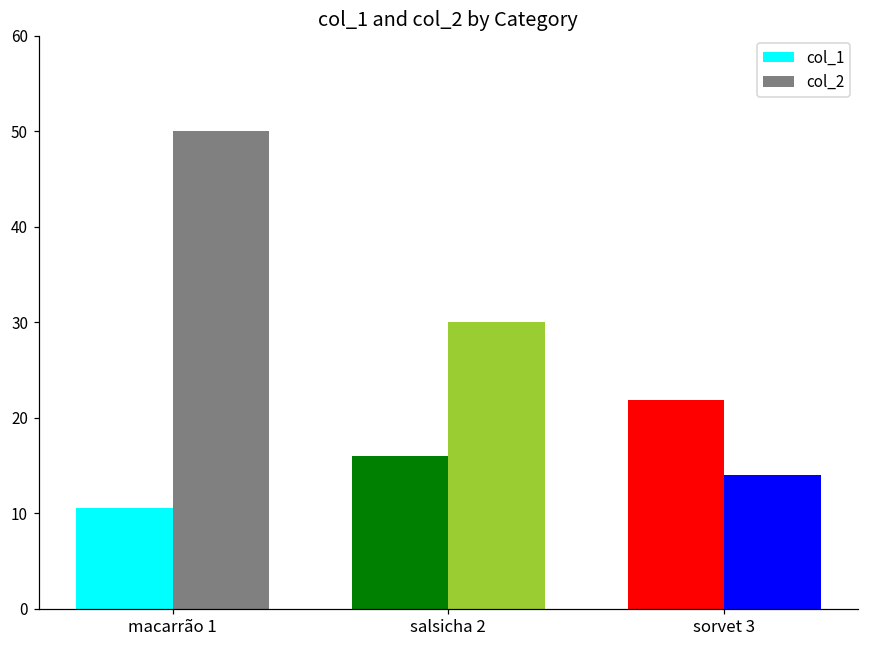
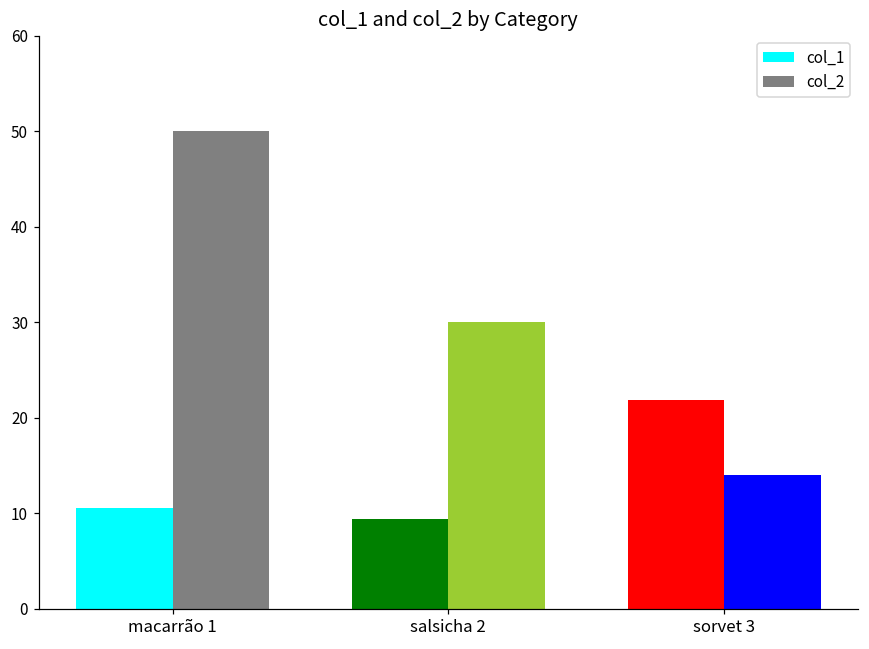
col_1, salsicha 2: 16 -> 9
